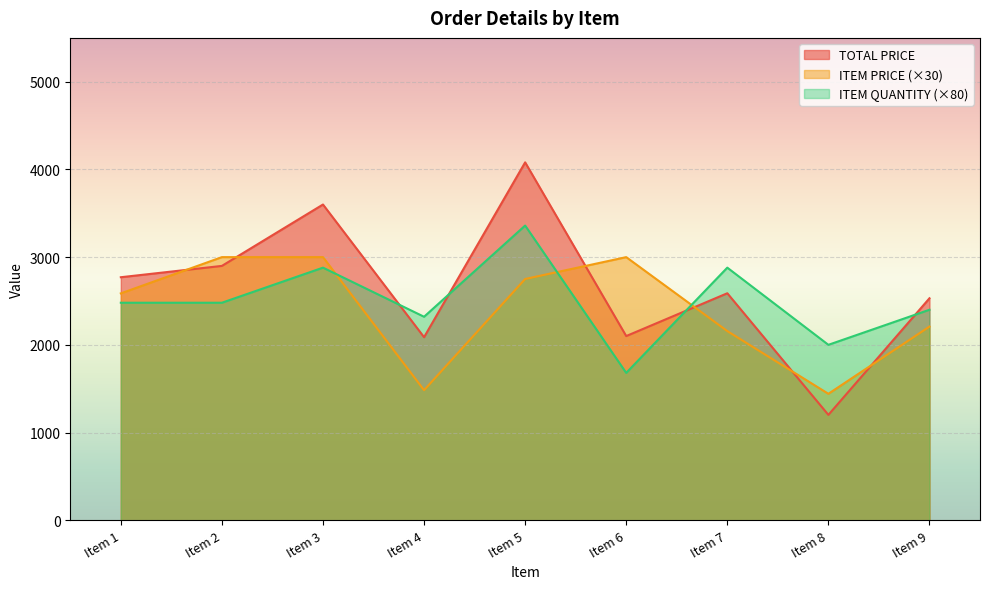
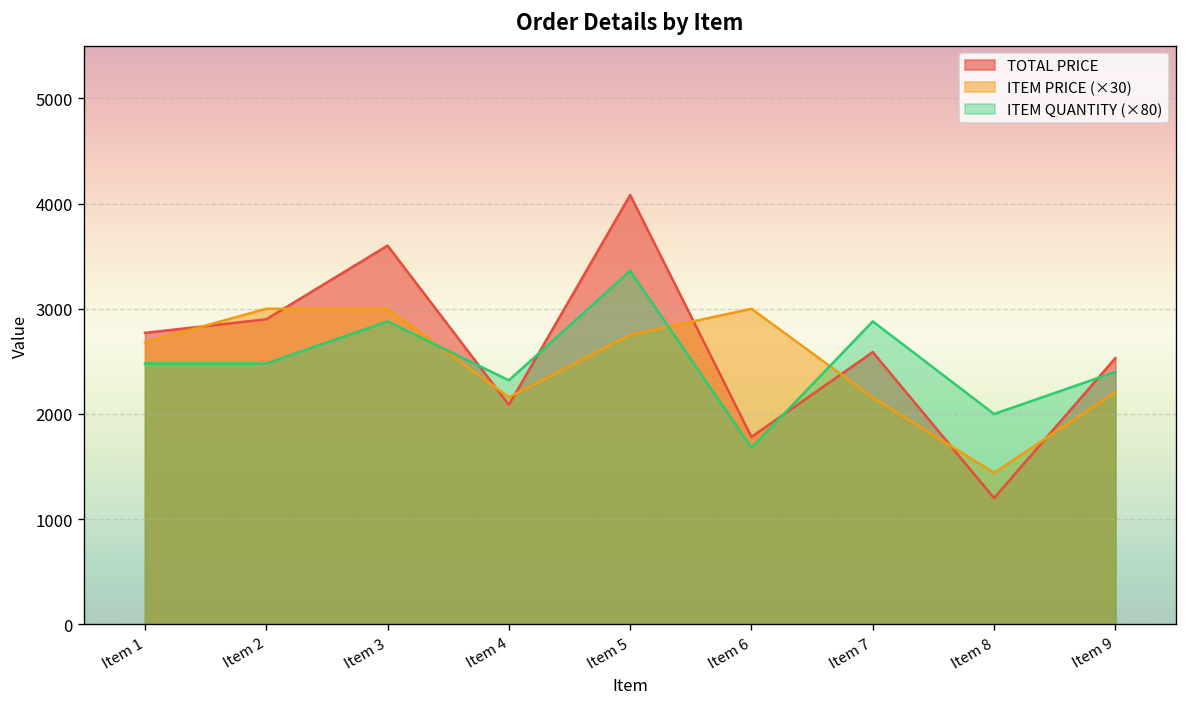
ITEM PRICE (×30), Item 1: 2600 -> 2700
ITEM PRICE (×30), Item 4: 1500 -> 2200
TOTAL PRICE, Item 6: 2100 -> 1800
